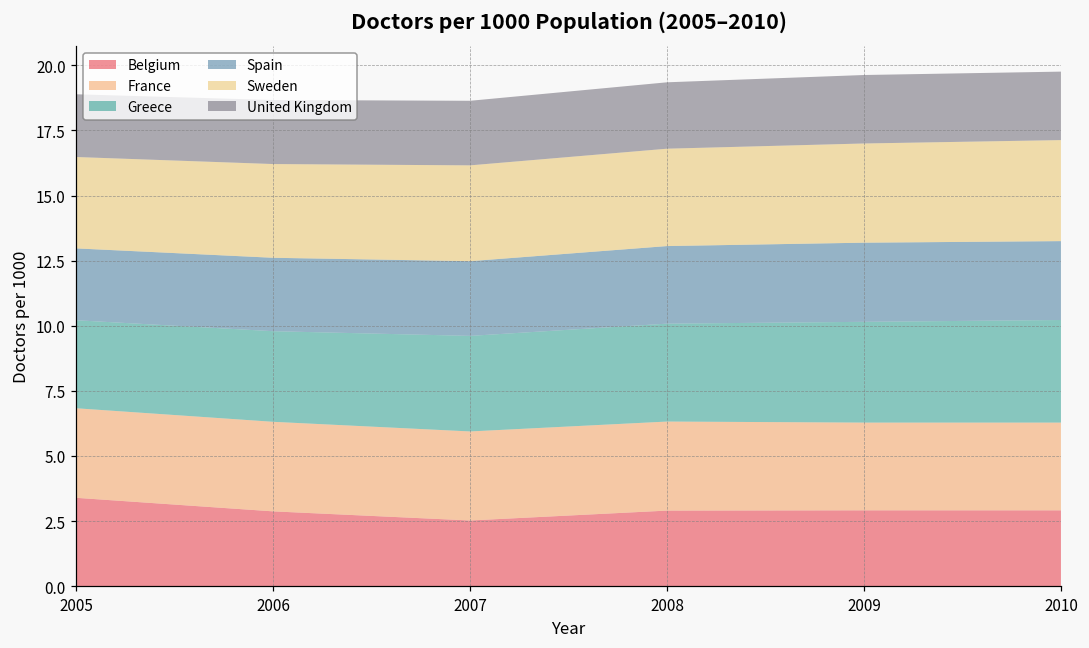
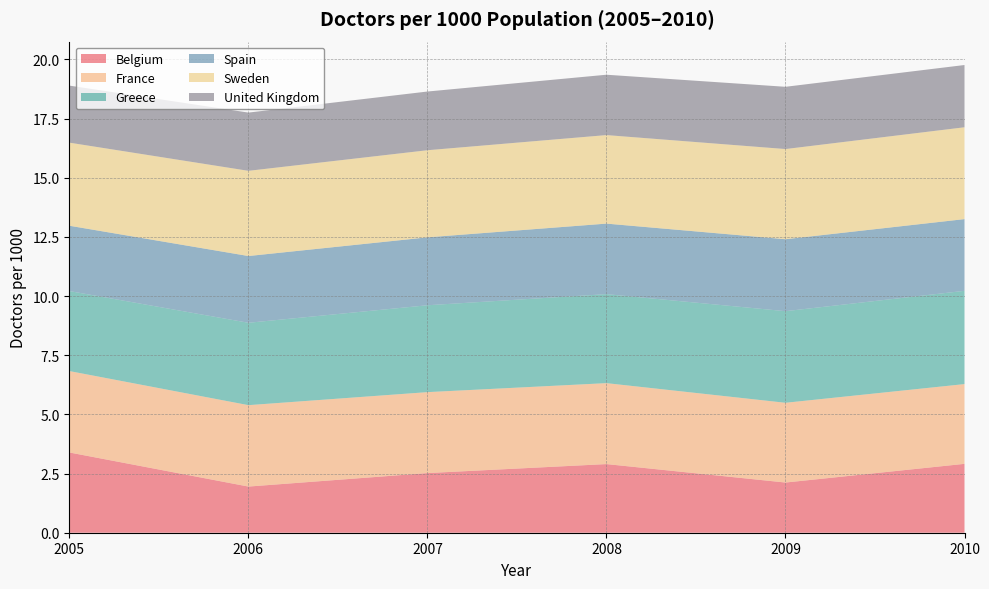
Belgium, 2006: 2.9 -> 2.0
Belgium, 2009: 2.9 -> 2.1
